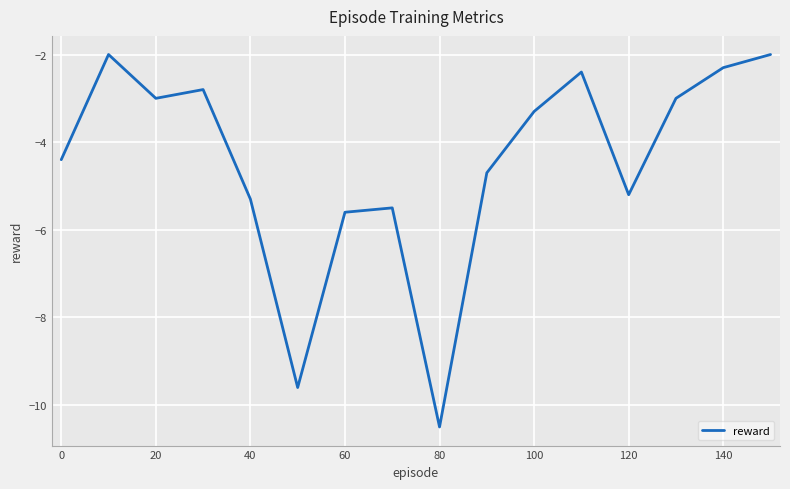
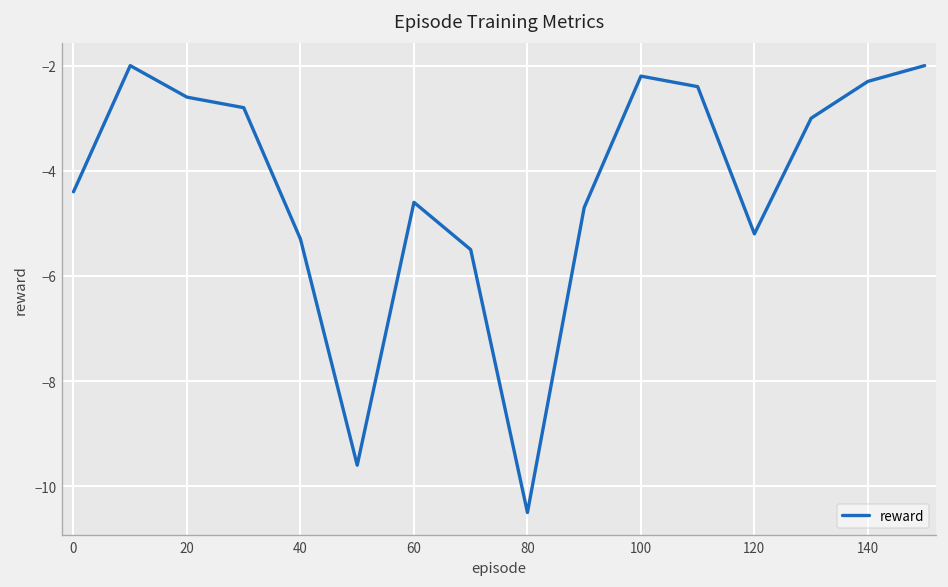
20: -3.0 -> -2.6
60: -5.6 -> -4.6
100: -3.3 -> -2.2
